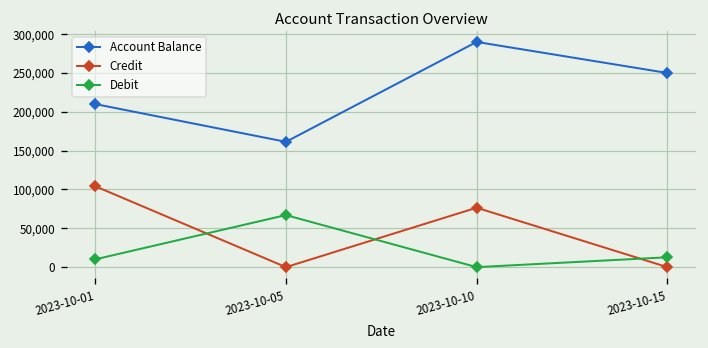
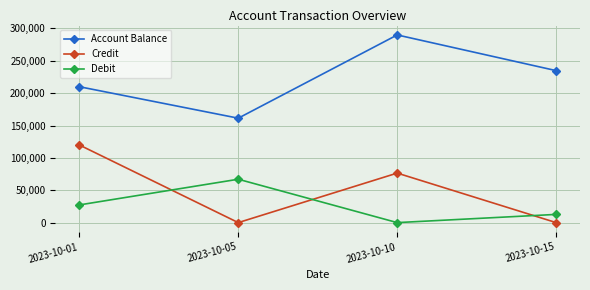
Credit, 2023-10-01: 100,000 -> 120,000
Debit, 2023-10-01: 10,000 -> 30,000
Account Balance, 2023-10-15: 250,000 -> 230,000
